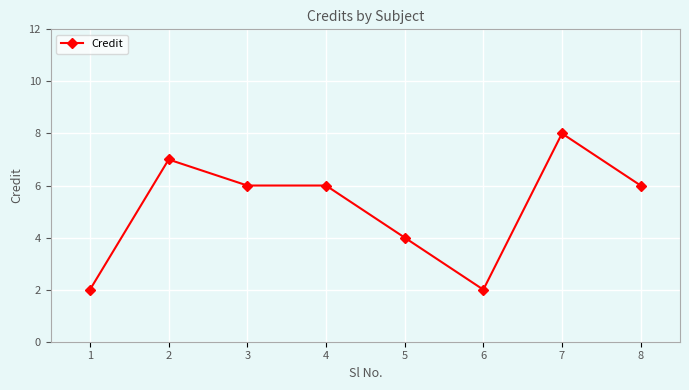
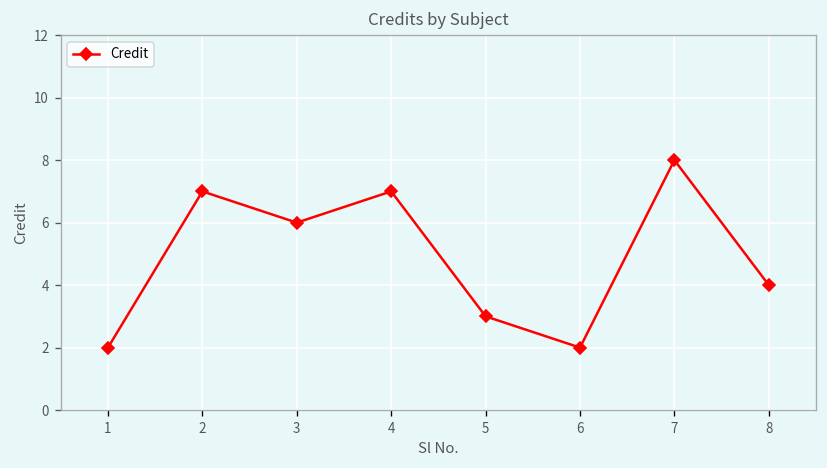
4: 6 -> 7
5: 4 -> 3
8: 6 -> 4
